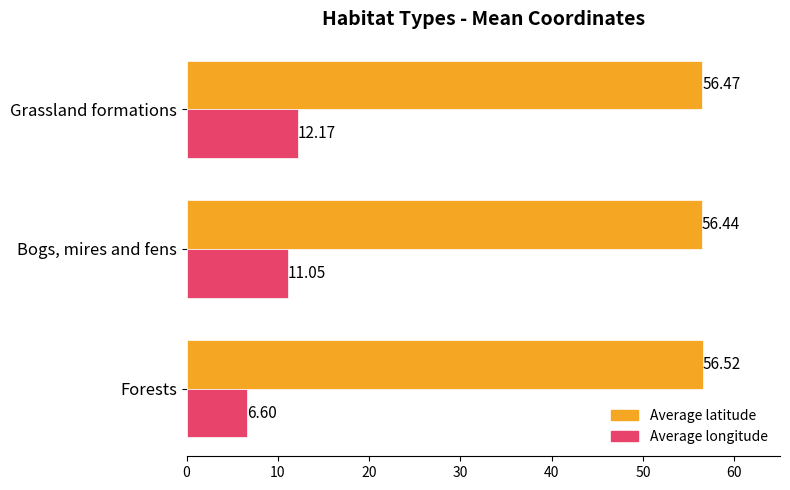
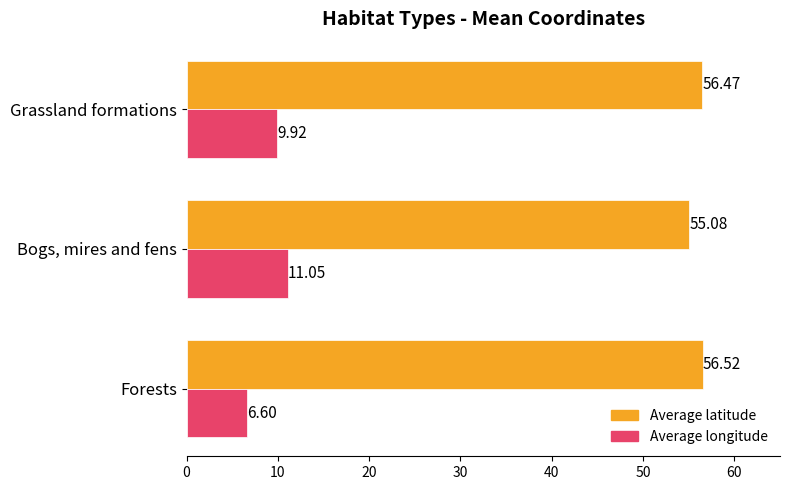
Average longitude, Grassland formations: 12.17 -> 9.92
Average latitude, Bogs, mires and fens: 56.44 -> 55.08
